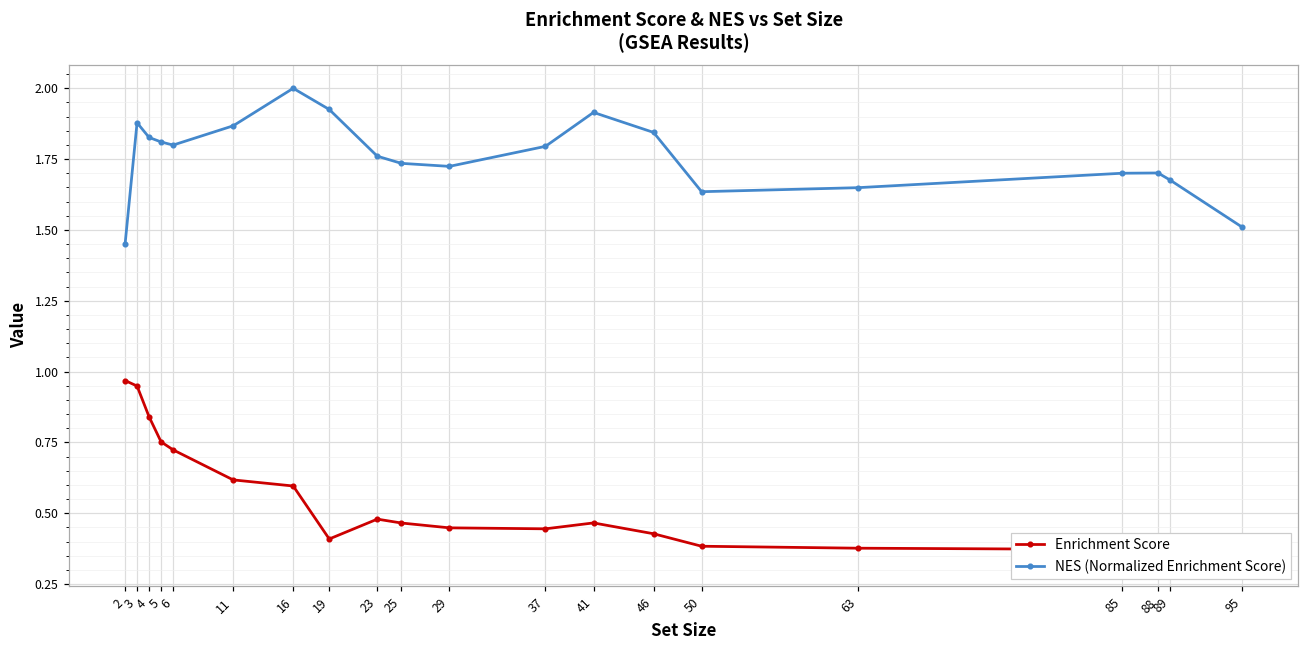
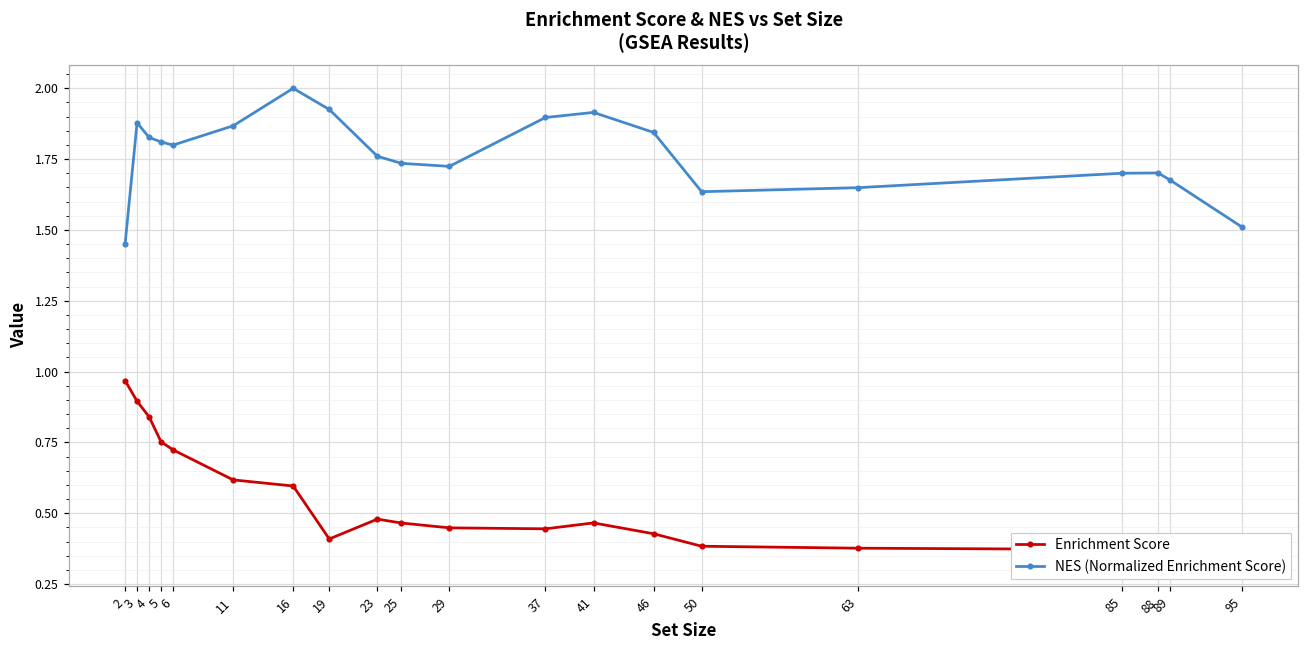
Enrichment Score, 3: 0.95 -> 0.90
NES (Normalized Enrichment Score), 37: 1.80 -> 1.90
